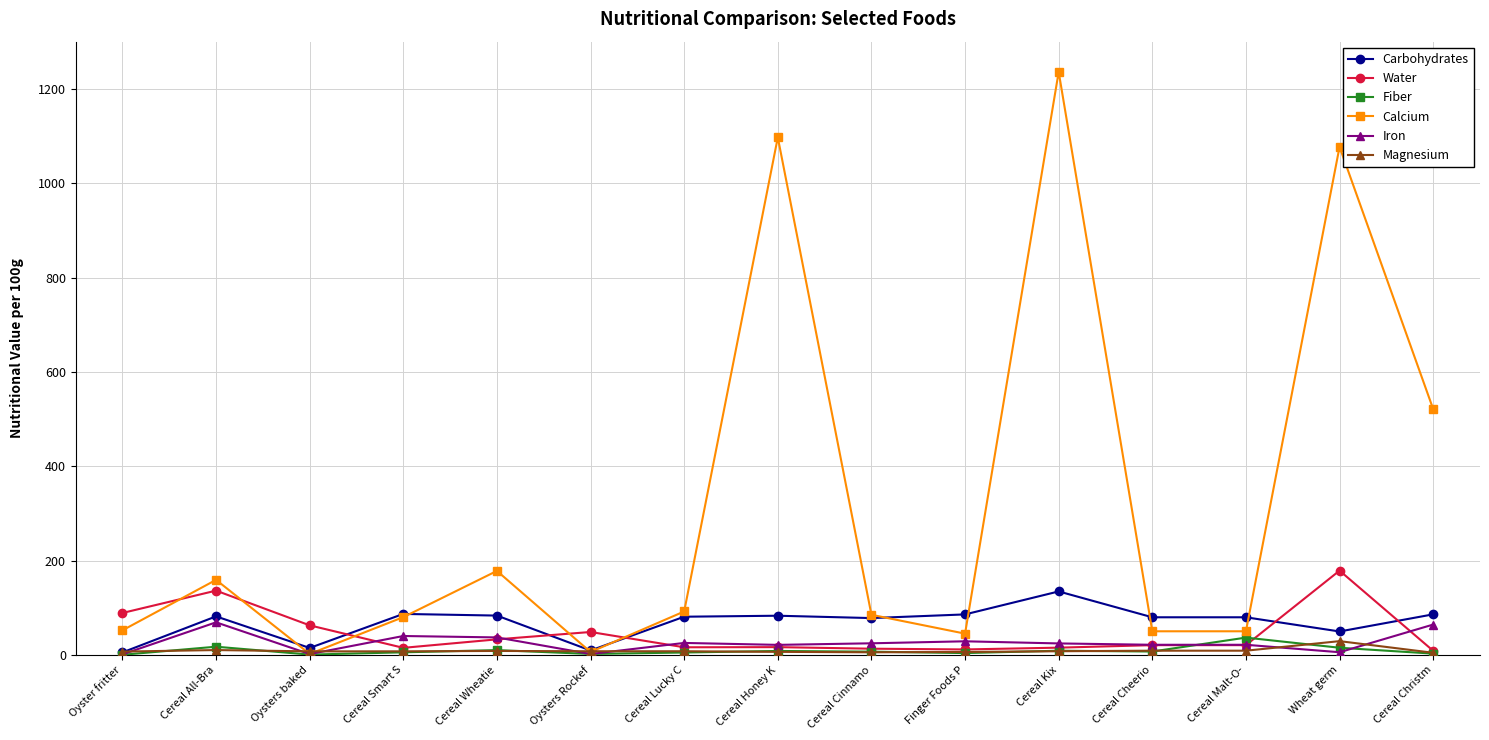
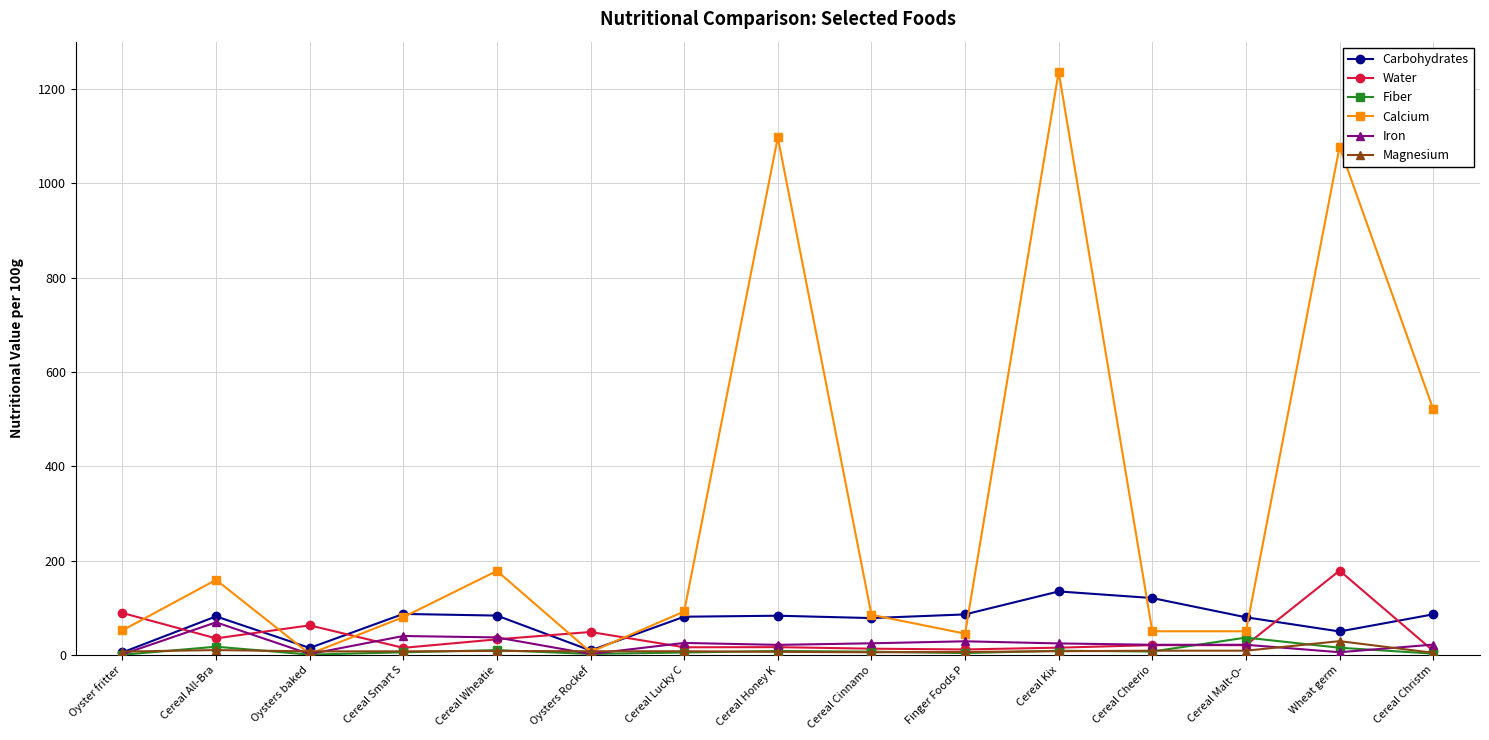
Water, Cereal All-Bra: 140 -> 40
Carbohydrates, Cereal Cheerio: 80 -> 120
Iron, Cereal Christm: 60 -> 20
